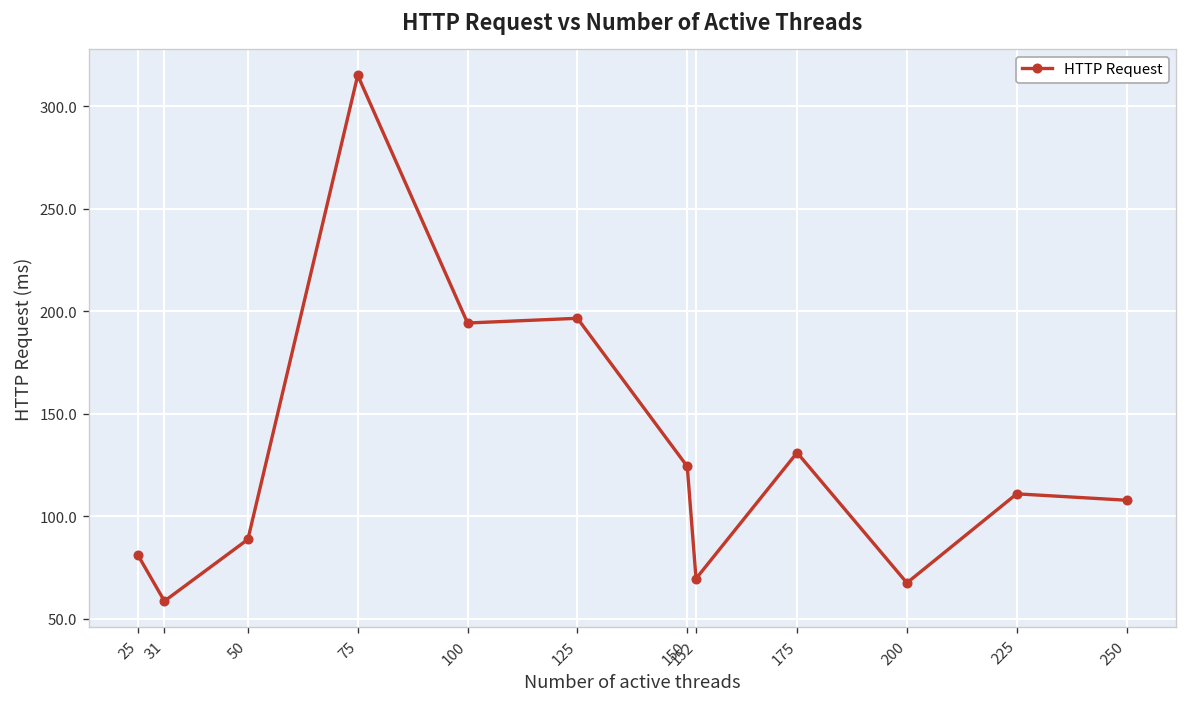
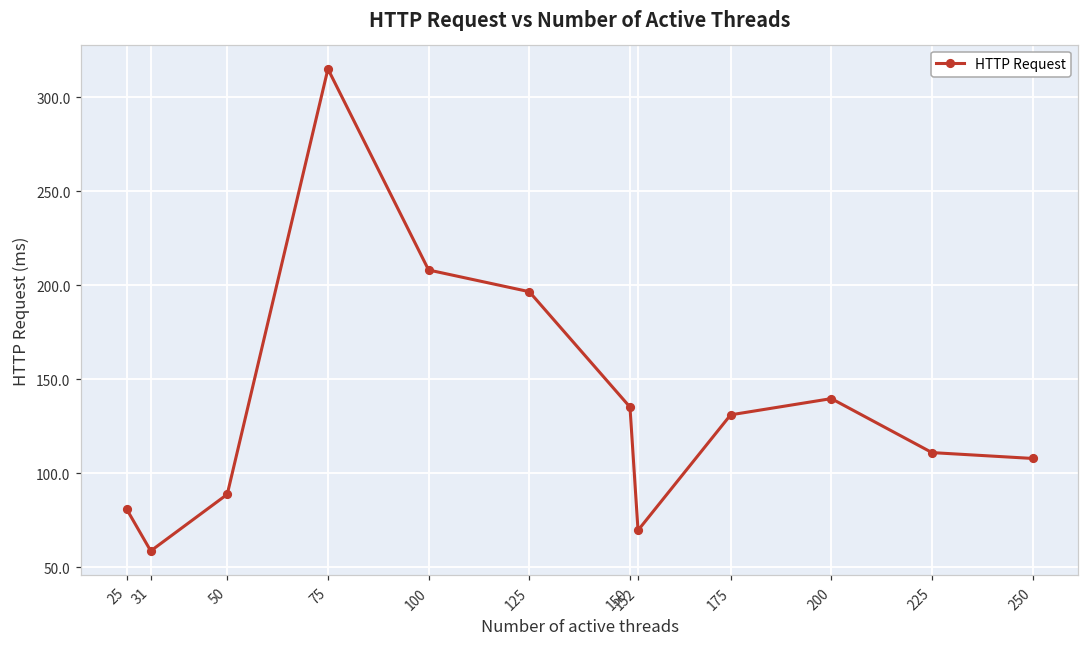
100: 194 -> 208
150: 124 -> 135
200: 67 -> 140
